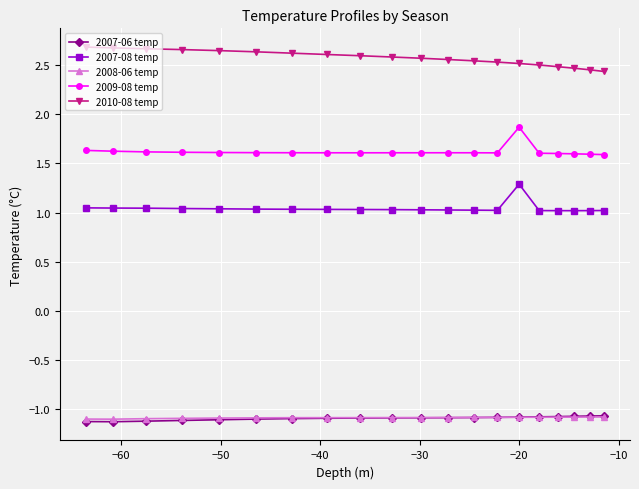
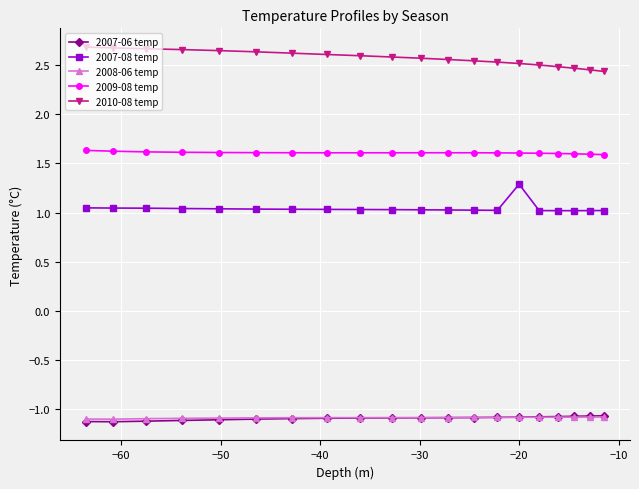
2009-08 temp, −20: 1.9 -> 1.6
